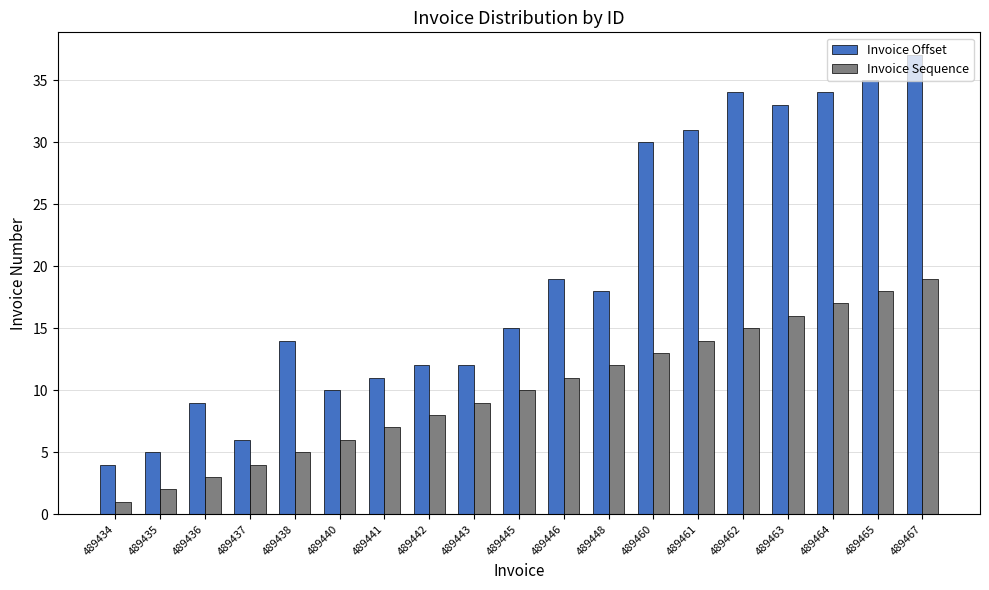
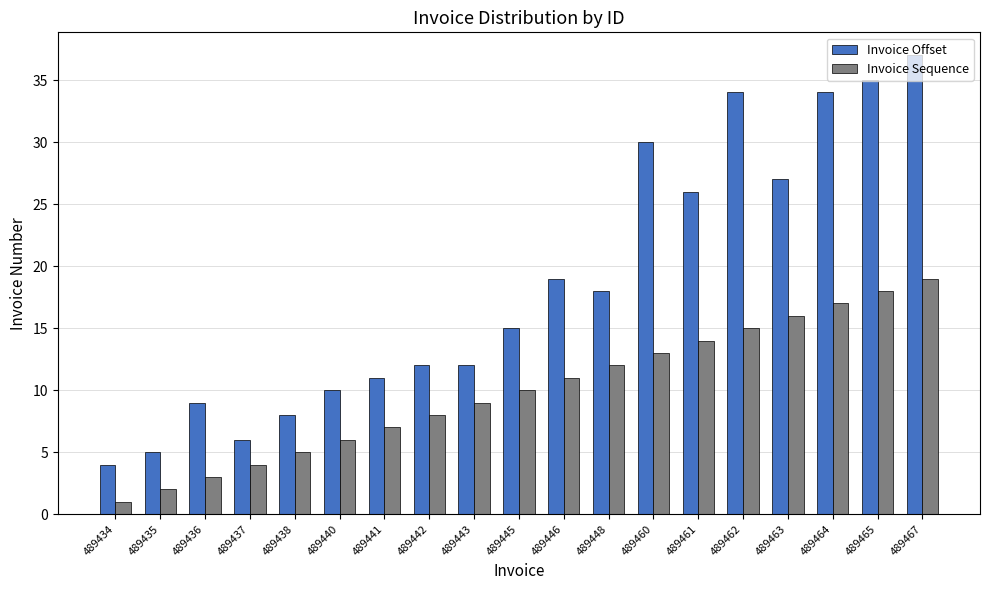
Invoice Offset, 489438: 14.0 -> 8.0
Invoice Offset, 489461: 31.0 -> 26.0
Invoice Offset, 489463: 33.0 -> 27.0
